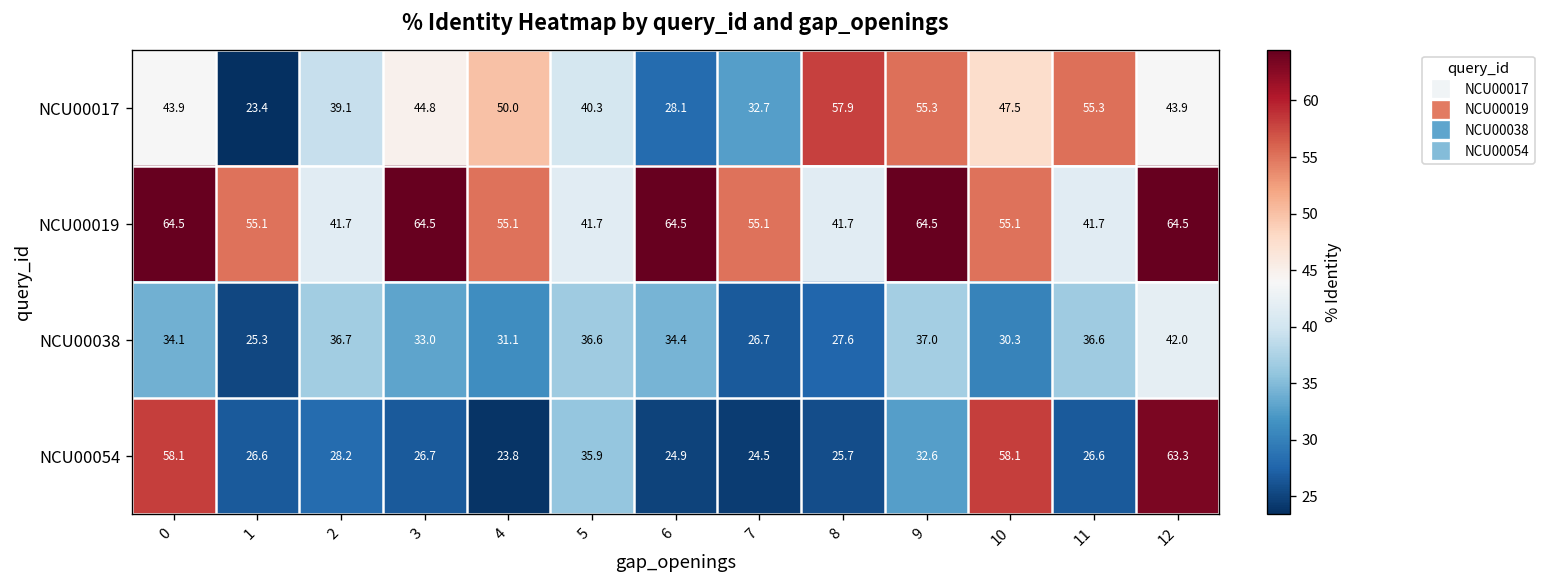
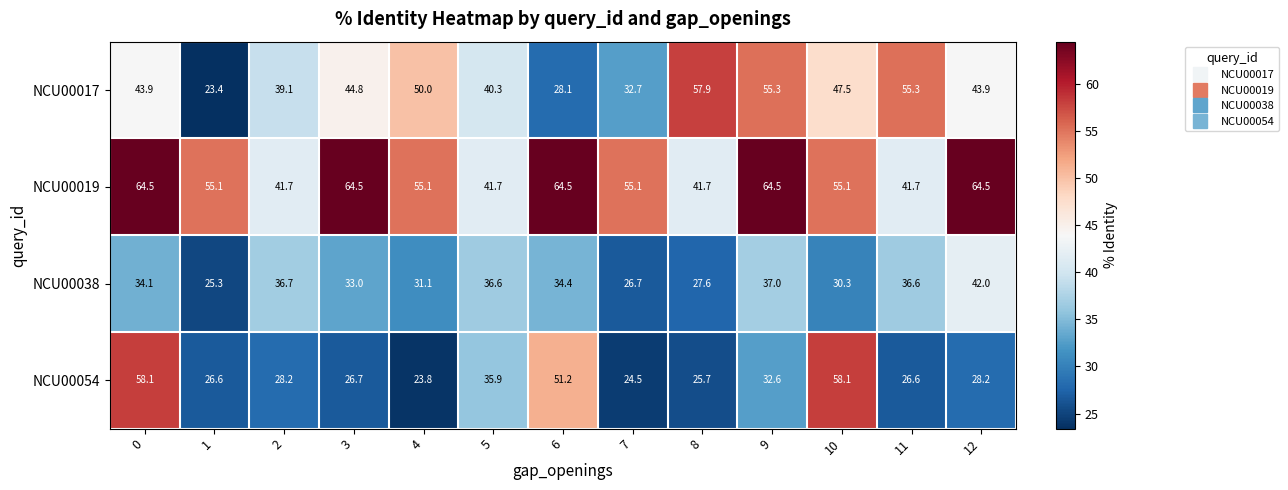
NCU00054, 6: 24.9 -> 51.2
NCU00054, 12: 63.3 -> 28.2
